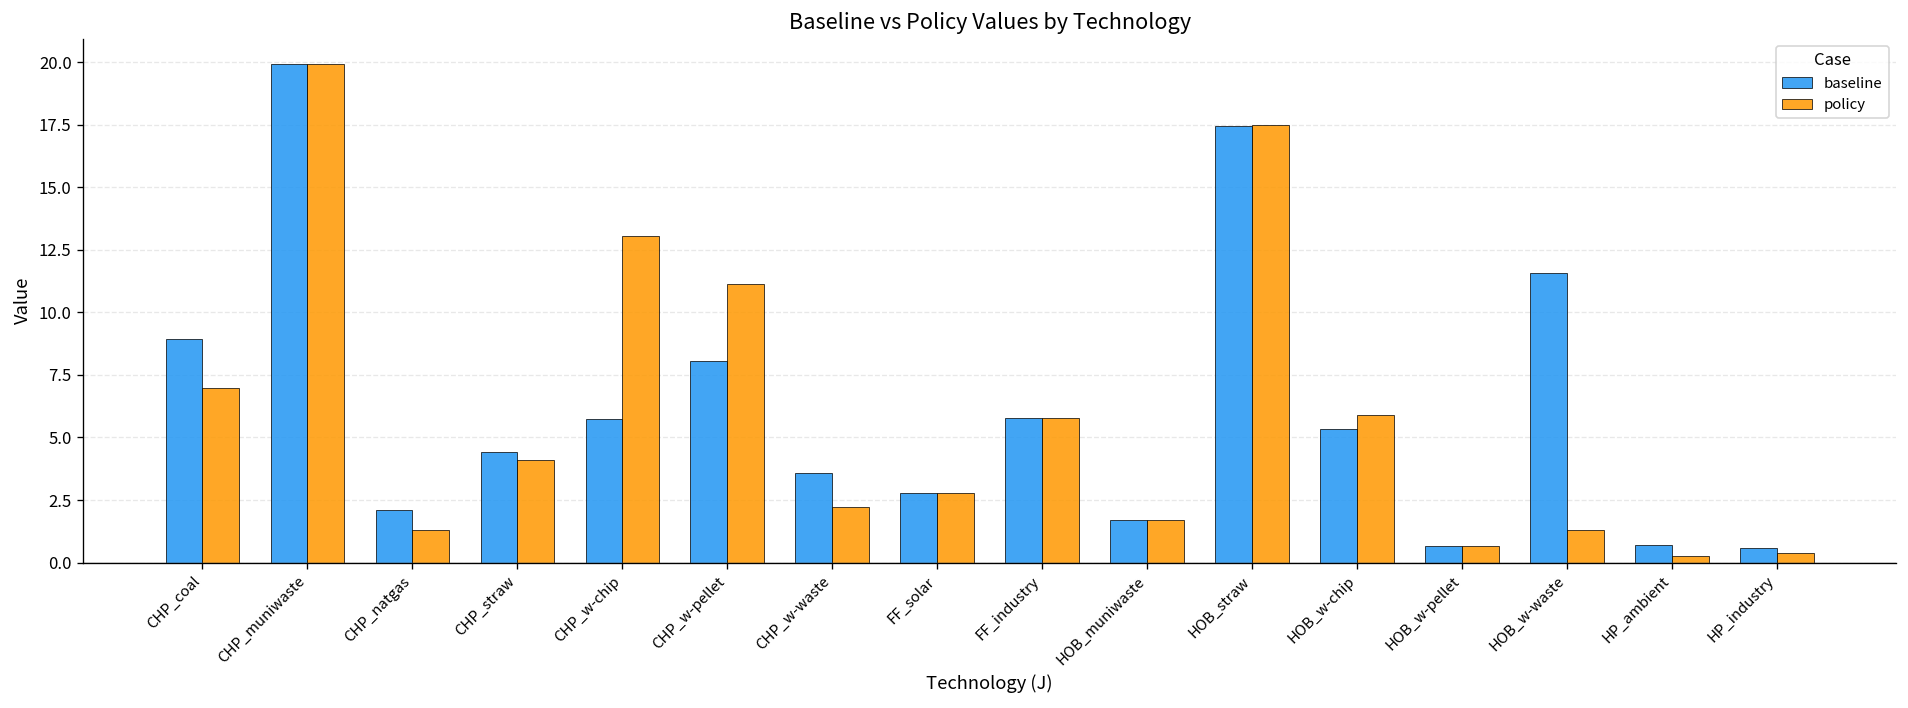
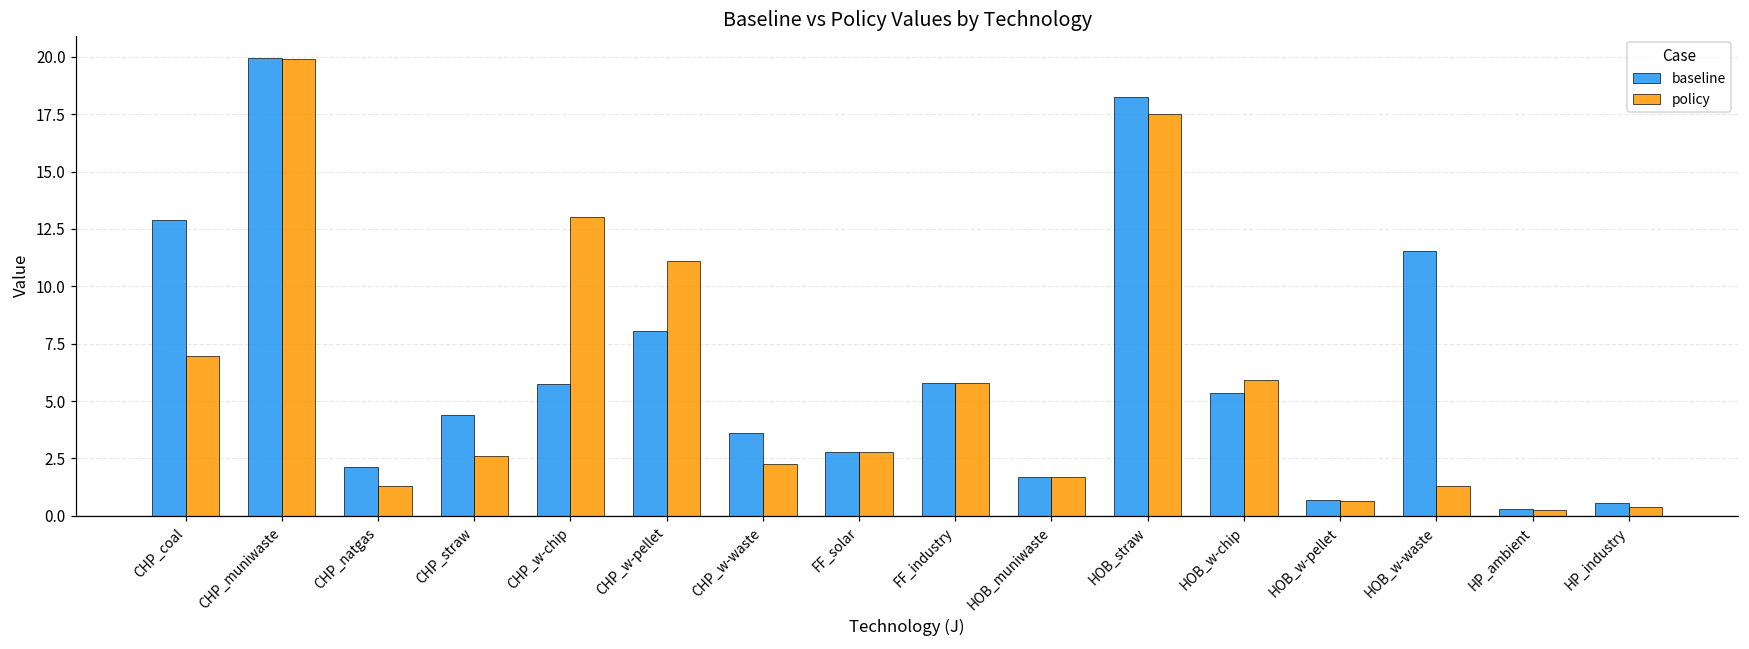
baseline, CHP_coal: 9.0 -> 12.9
policy, CHP_straw: 4.1 -> 2.6
baseline, HOB_straw: 17.4 -> 18.3
baseline, HP_ambient: 0.7 -> 0.3
